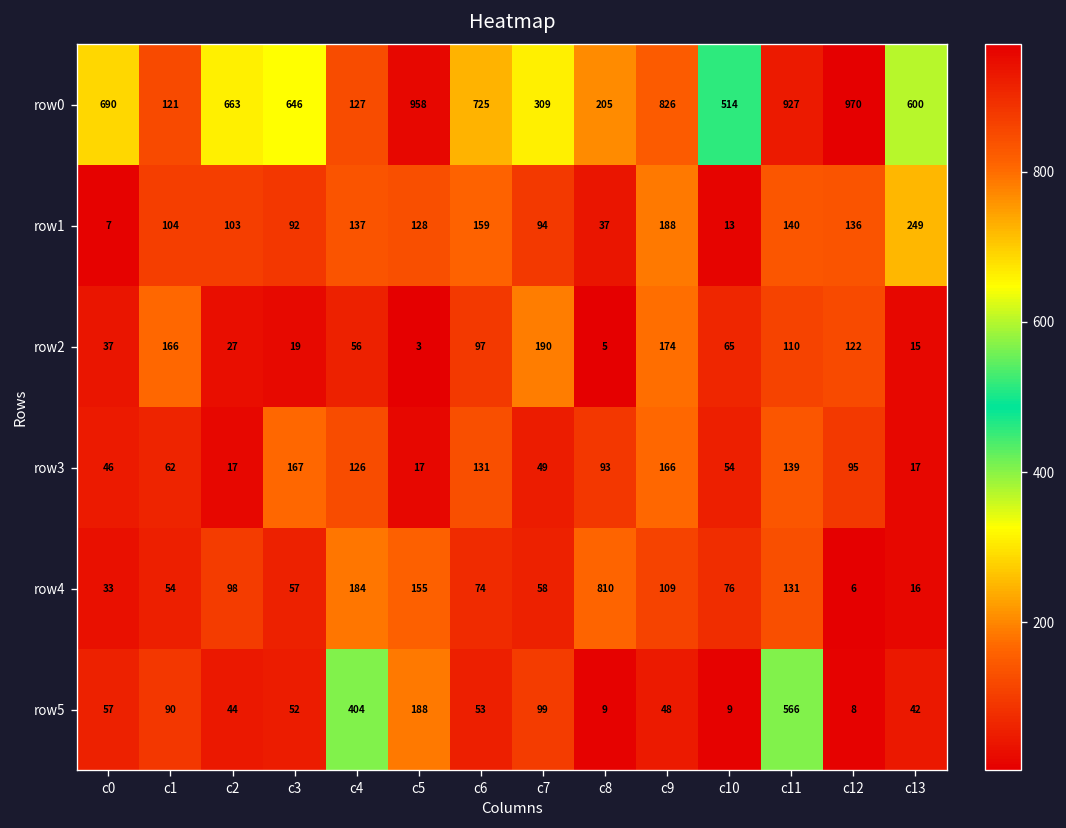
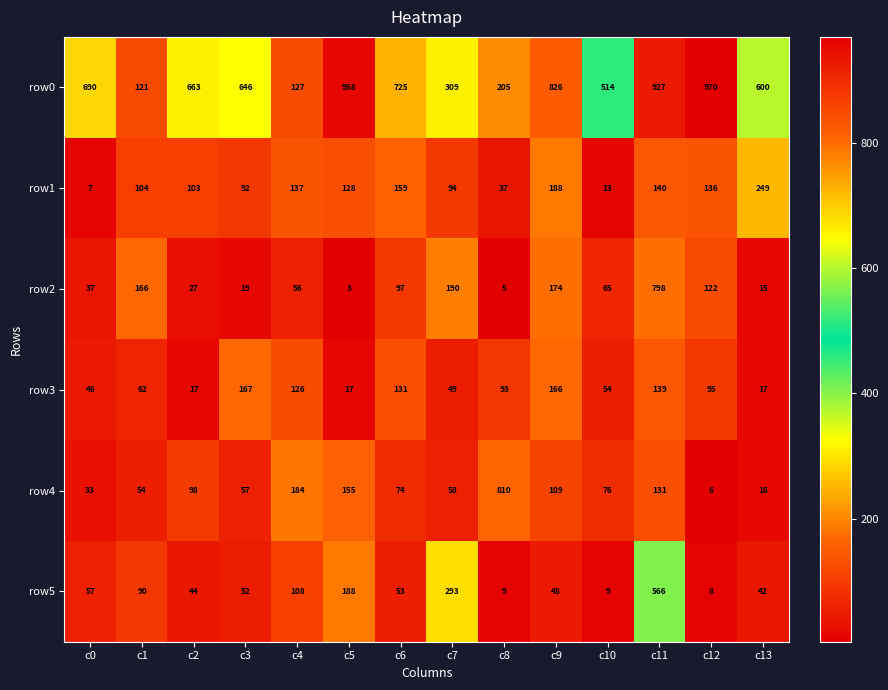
row2, c11: 110 -> 798
row5, c4: 404 -> 108
row5, c7: 99 -> 293
